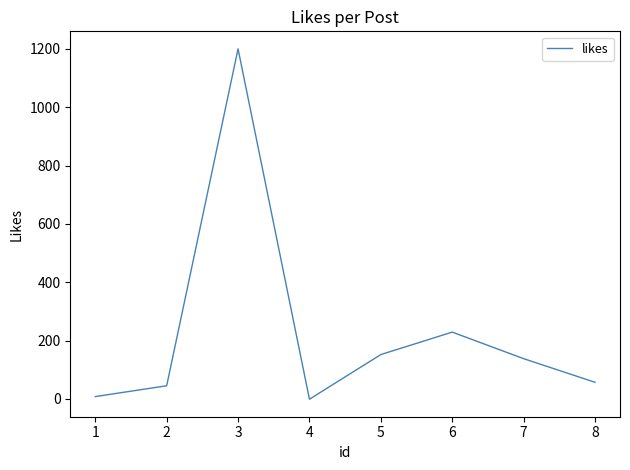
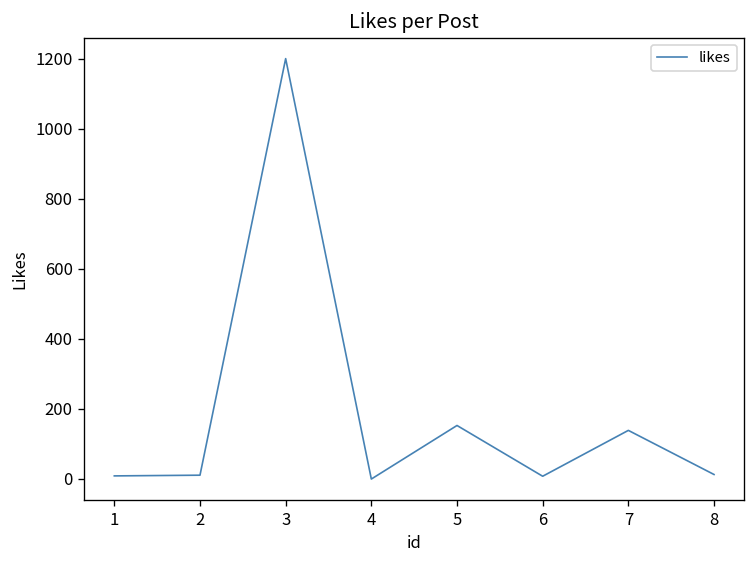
2: 50 -> 10
6: 230 -> 10
8: 60 -> 10
